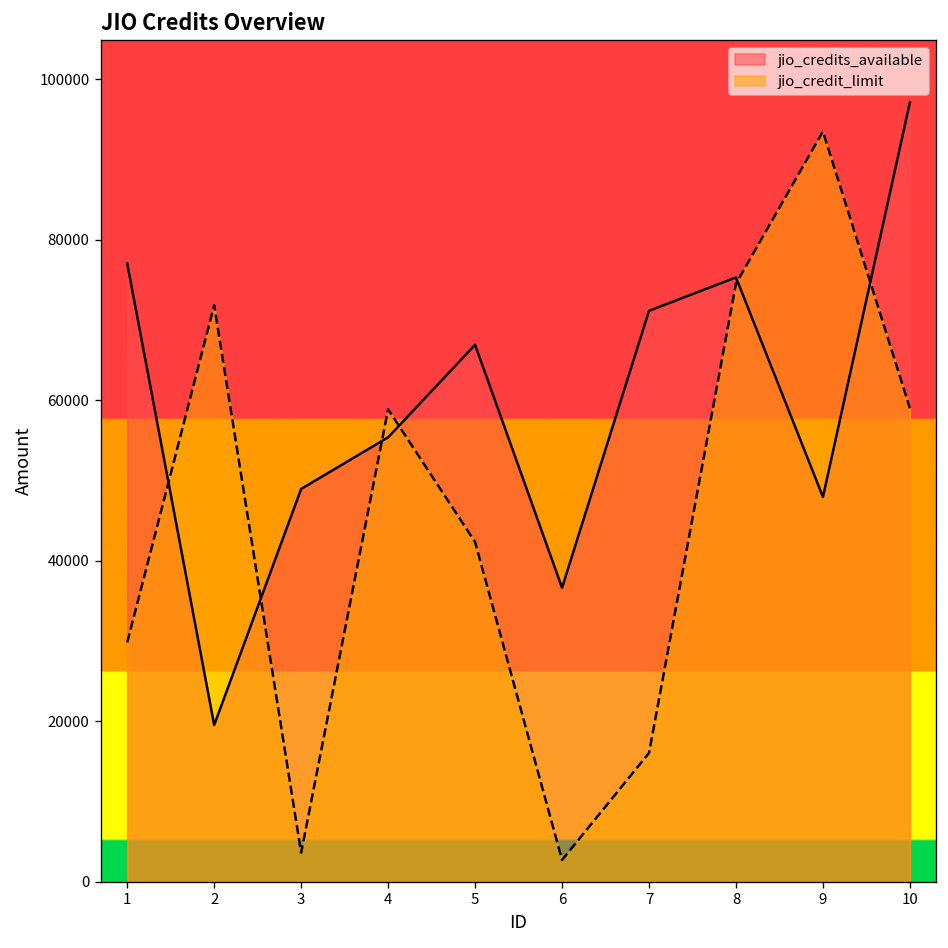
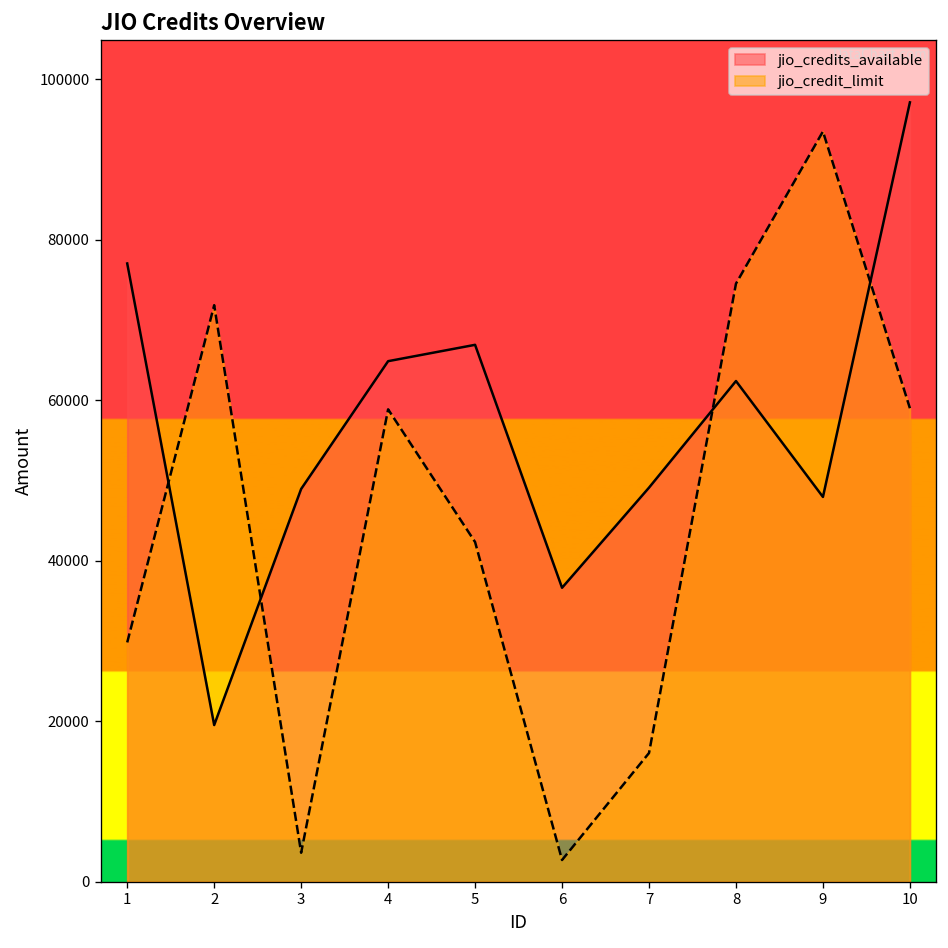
jio_credits_available, 4: 55000 -> 65000
jio_credits_available, 7: 71000 -> 49000
jio_credits_available, 8: 75000 -> 62000
